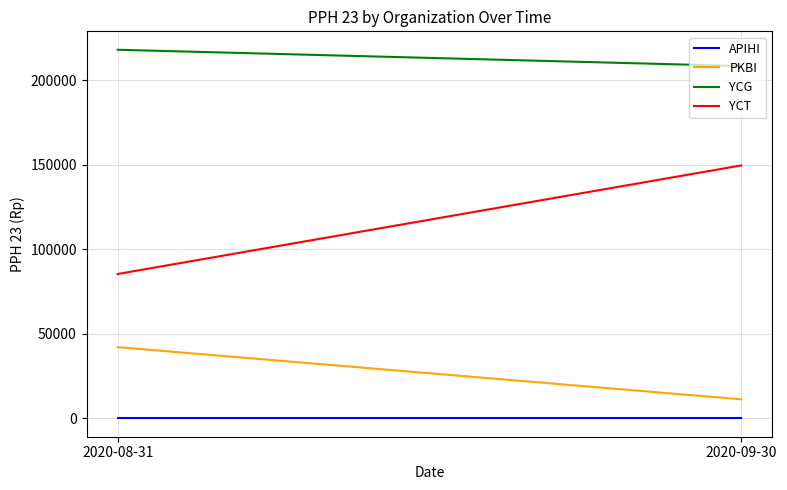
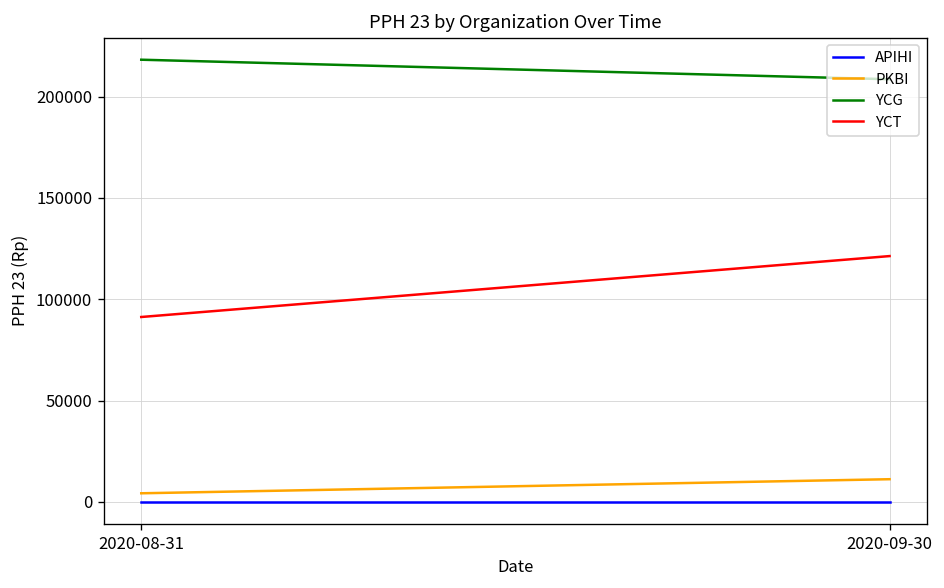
PKBI, 2020-08-31: 42000 -> 4000
YCT, 2020-08-31: 85000 -> 91000
YCT, 2020-09-30: 150000 -> 121000
